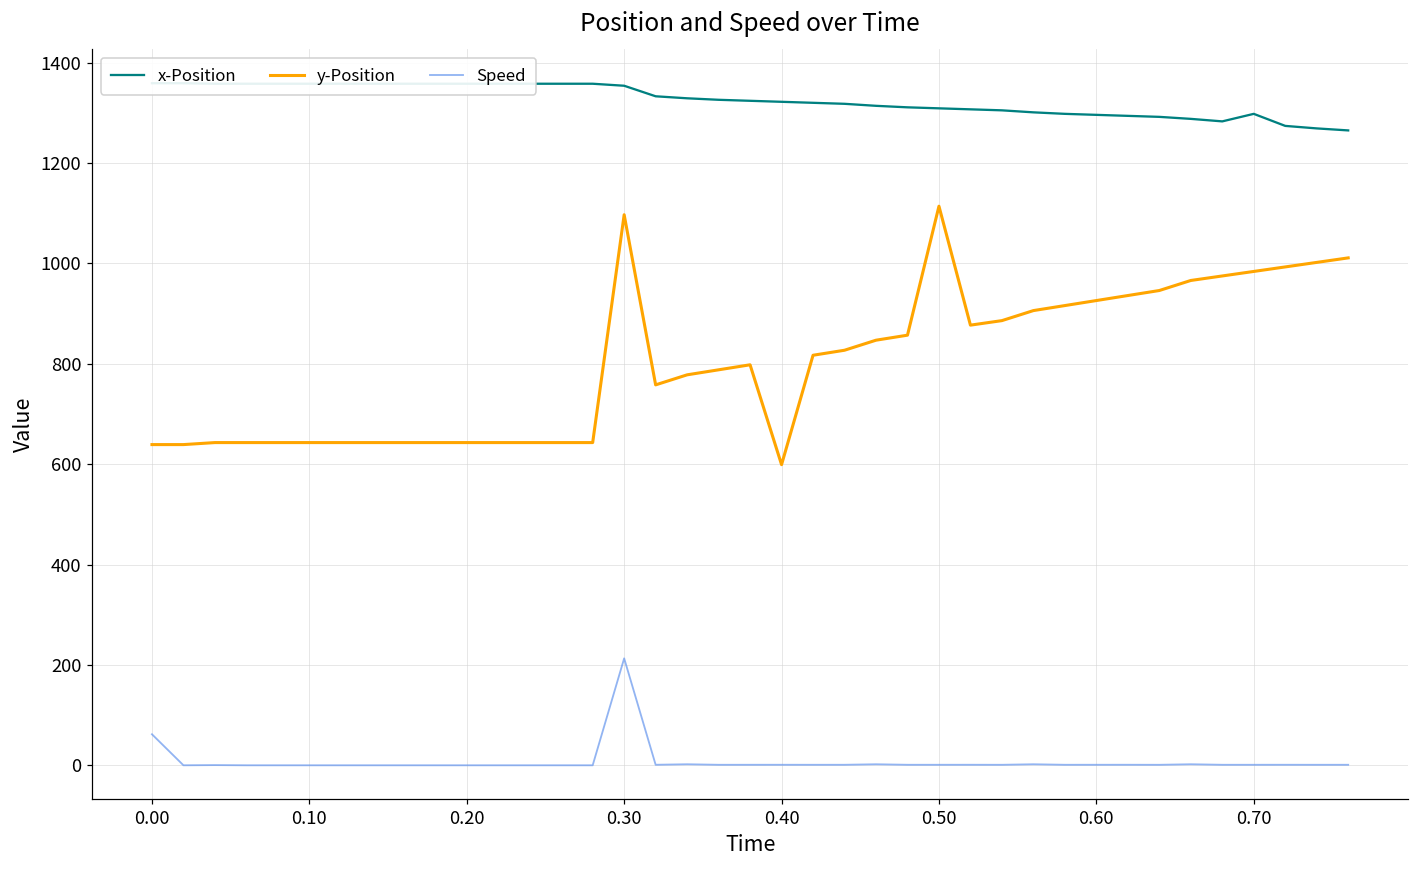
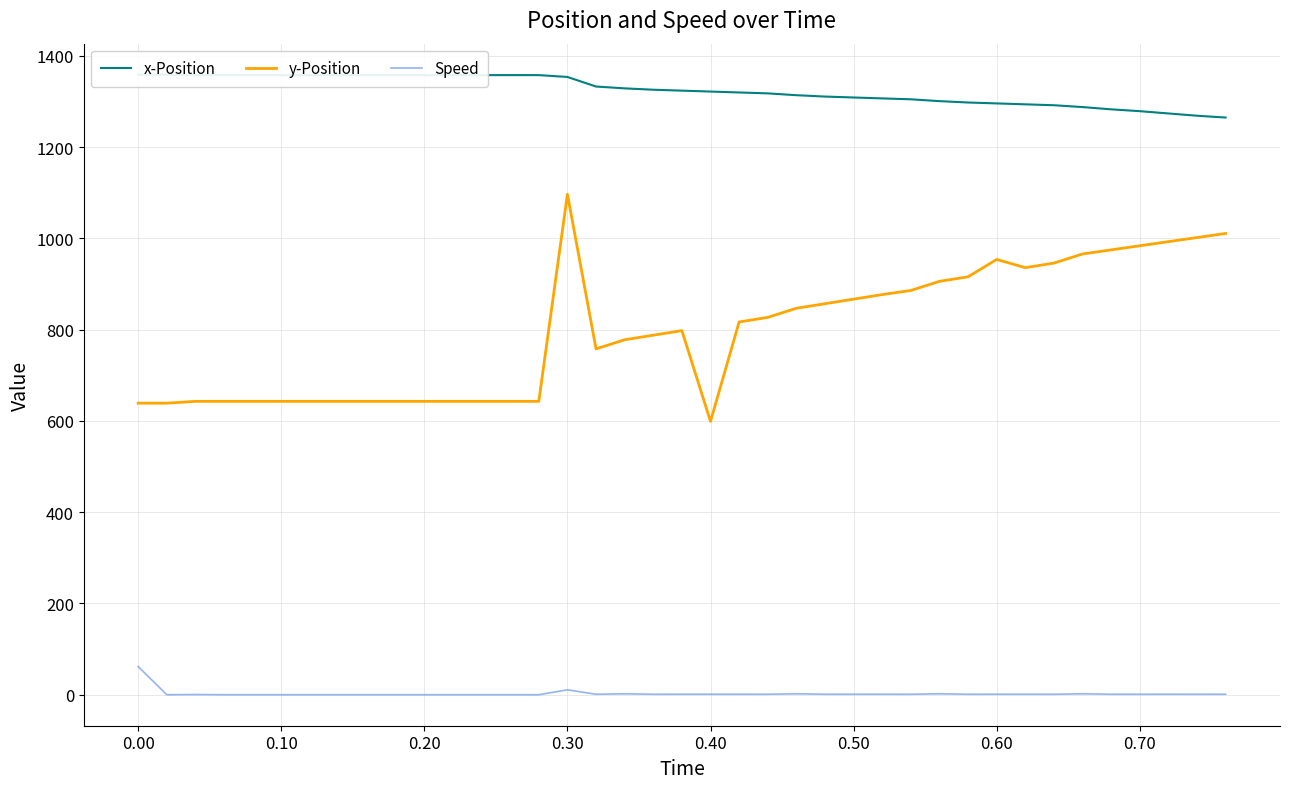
Speed, 0.30: 210 -> 10
y-Position, 0.50: 1110 -> 870
y-Position, 0.60: 930 -> 950
x-Position, 0.70: 1300 -> 1280
